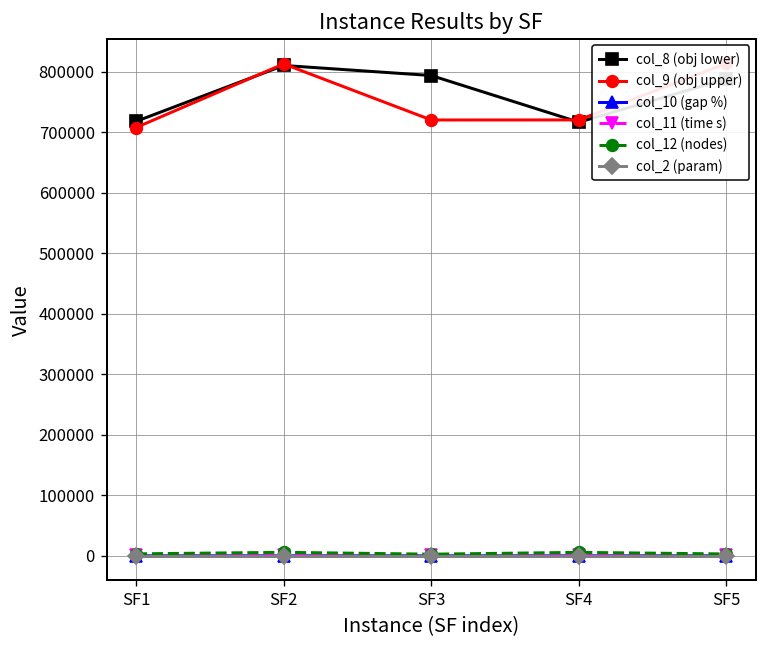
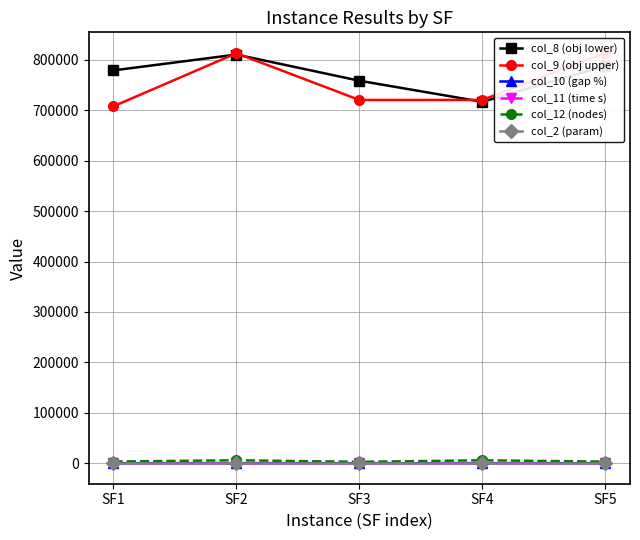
col_8 (obj lower), SF1: 720000 -> 780000
col_8 (obj lower), SF3: 790000 -> 760000
